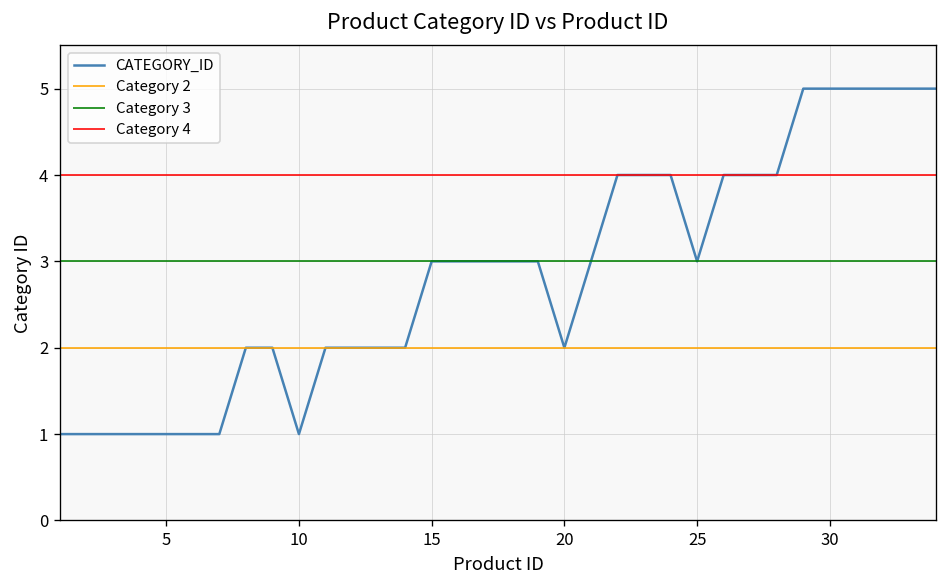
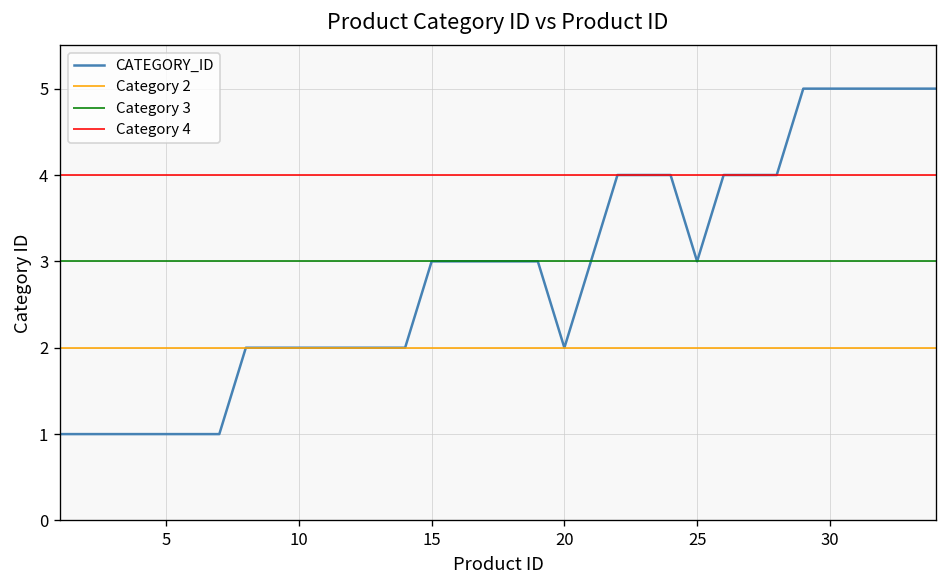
10: 1 -> 2
